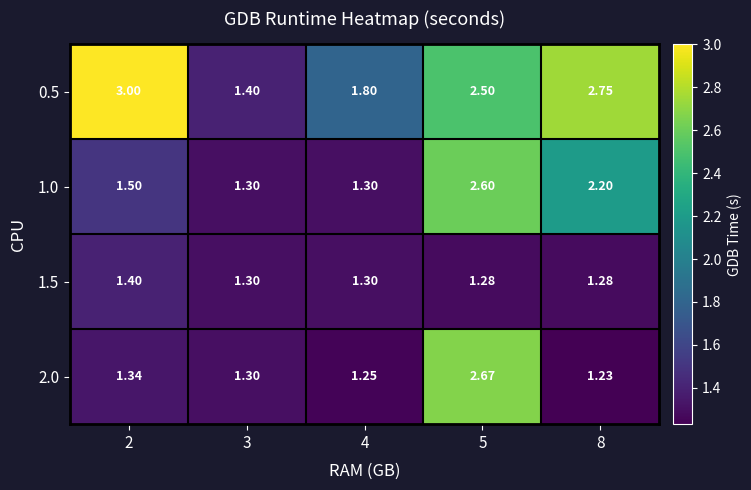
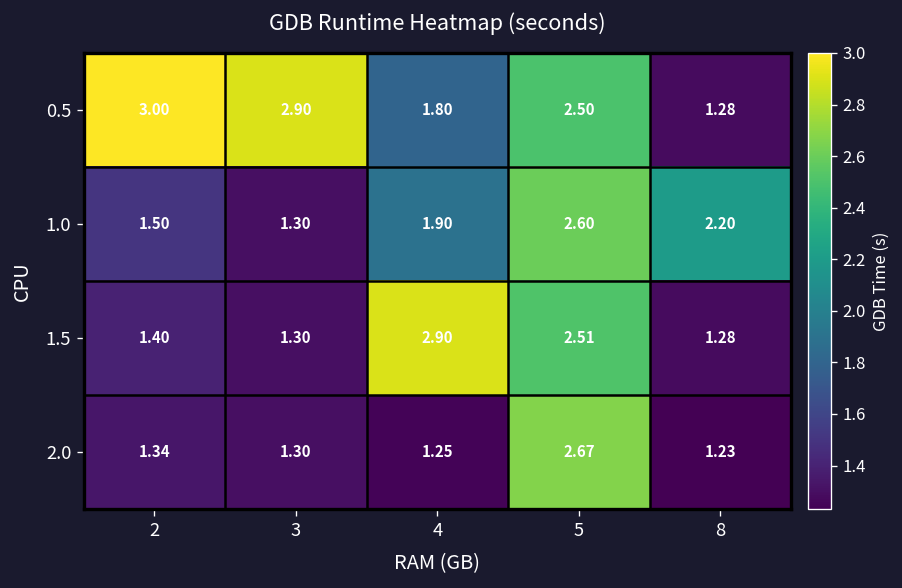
0.5, 3: 1.40 -> 2.90
0.5, 8: 2.75 -> 1.28
1.0, 4: 1.30 -> 1.90
1.5, 4: 1.30 -> 2.90
1.5, 5: 1.28 -> 2.51
